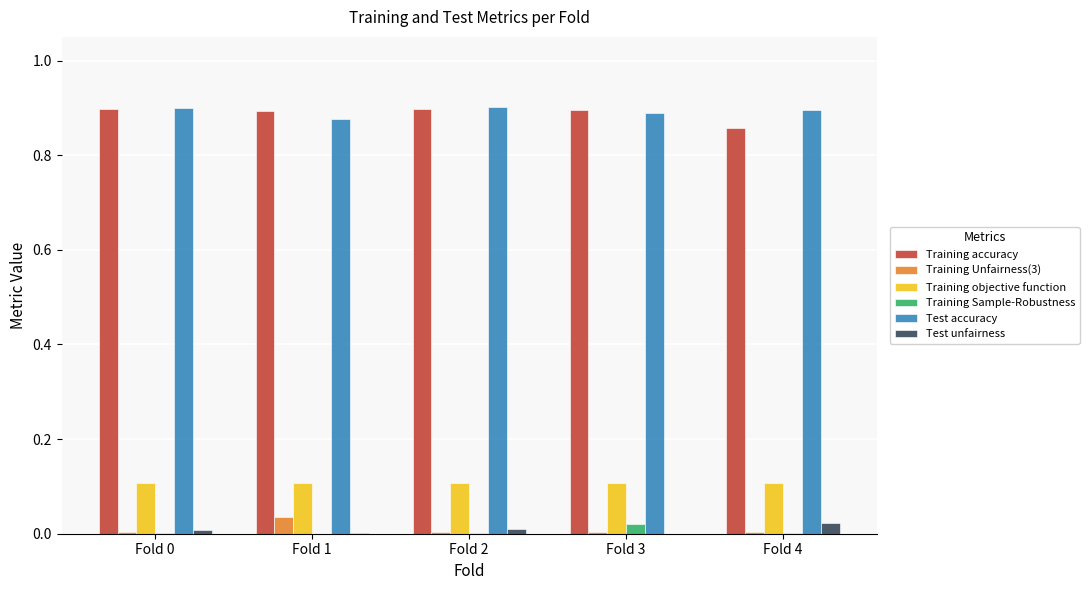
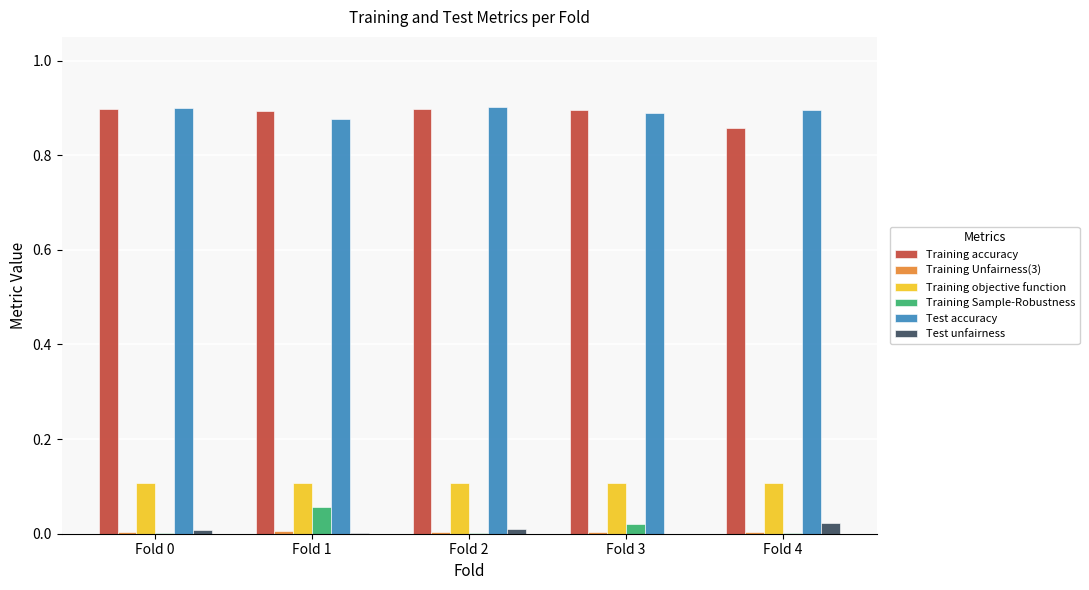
Training Unfairness(3), Fold 1: 0.04 -> 0.00
Training Sample-Robustness, Fold 1: 0.00 -> 0.06
